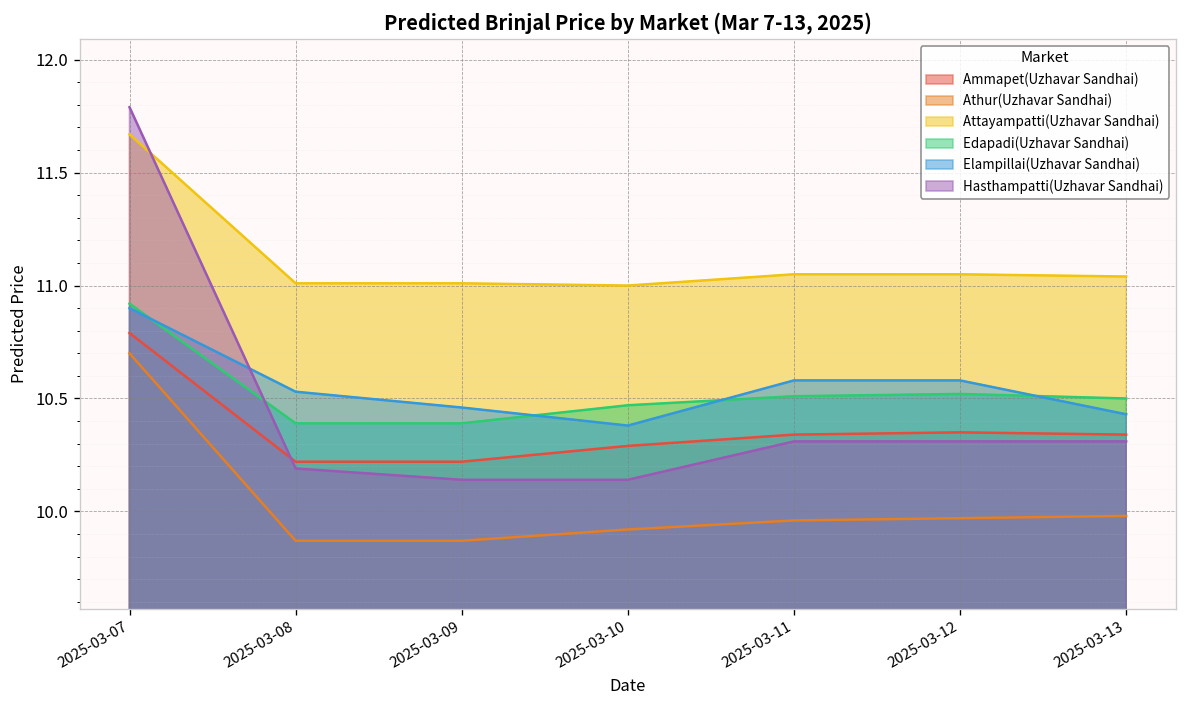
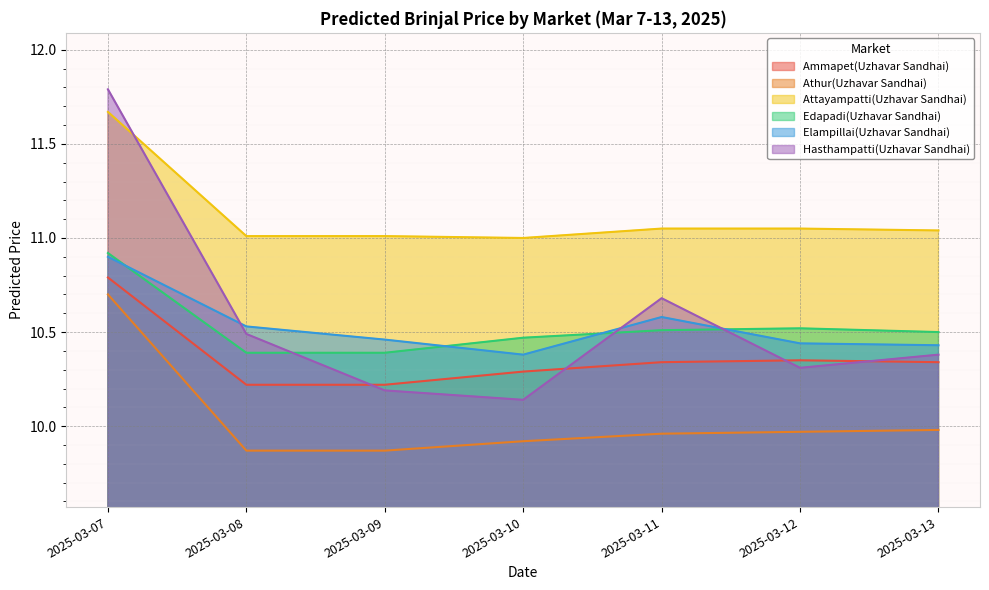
Hasthampatti(Uzhavar Sandhai), 2025-03-08: 10.19 -> 10.49
Hasthampatti(Uzhavar Sandhai), 2025-03-09: 10.14 -> 10.19
Hasthampatti(Uzhavar Sandhai), 2025-03-11: 10.31 -> 10.68
Elampillai(Uzhavar Sandhai), 2025-03-12: 10.58 -> 10.44
Hasthampatti(Uzhavar Sandhai), 2025-03-13: 10.31 -> 10.38
